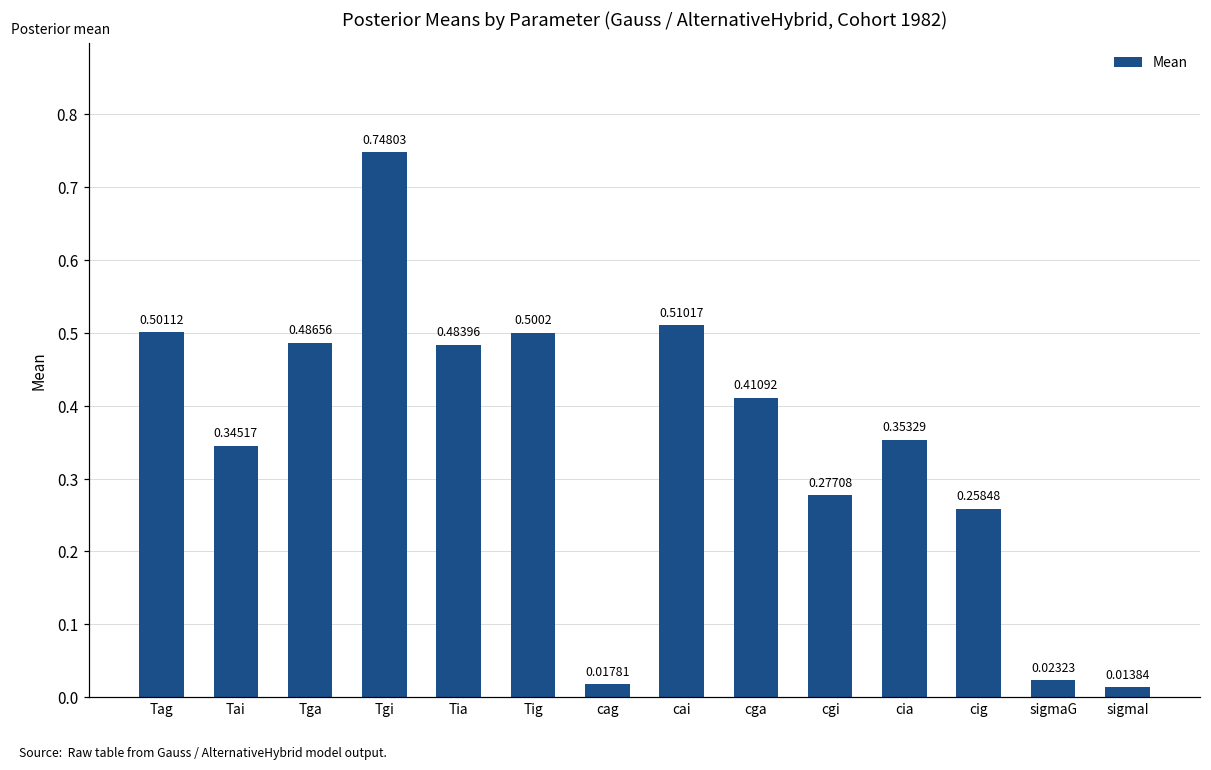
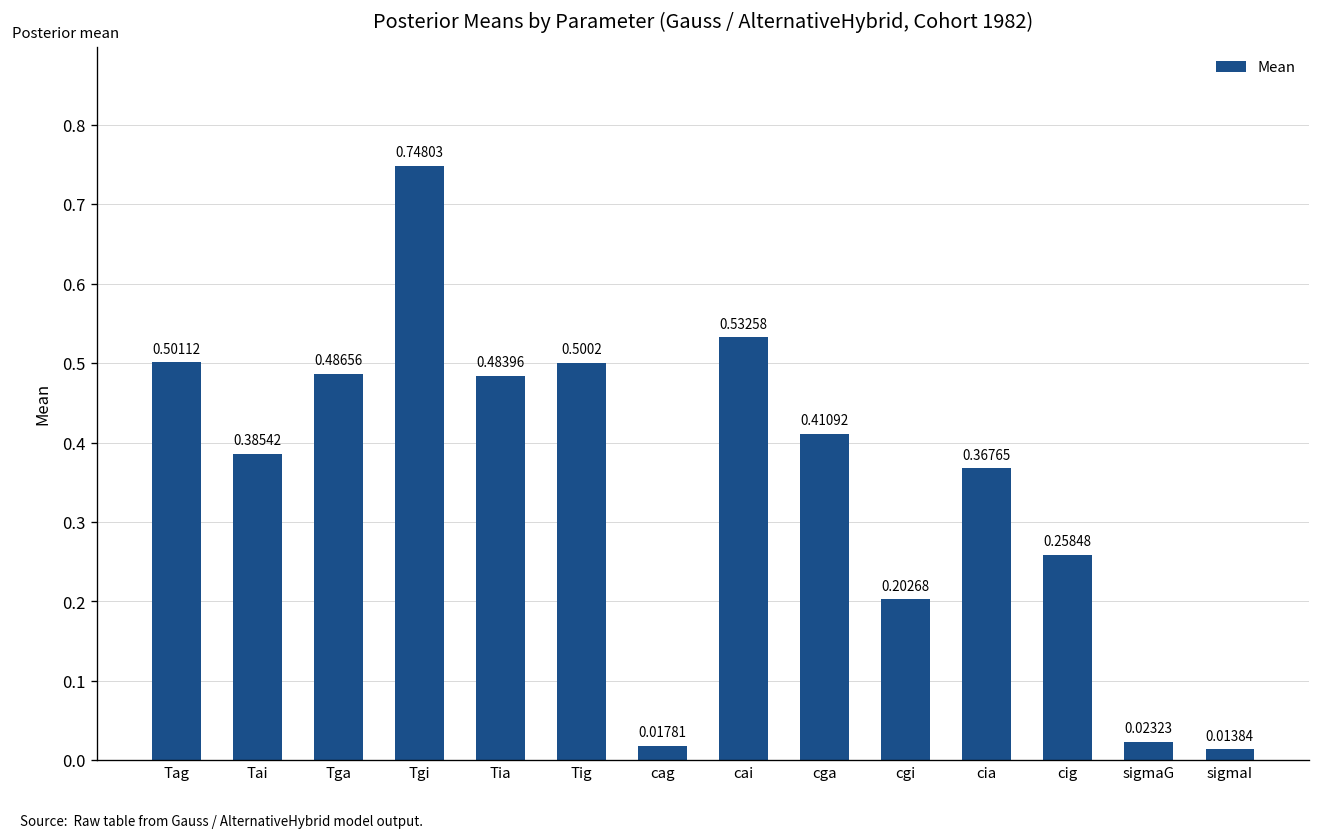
Tai: 0.34517 -> 0.38542
cai: 0.51017 -> 0.53258
cgi: 0.27708 -> 0.20268
cia: 0.35329 -> 0.36765
